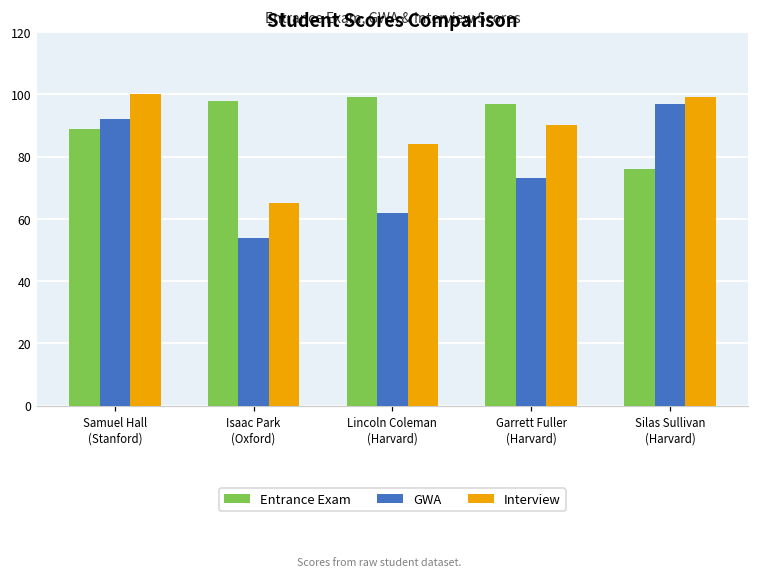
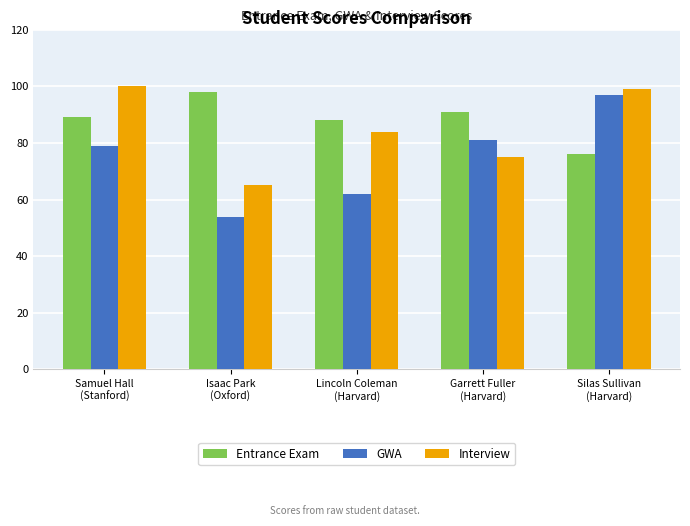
GWA, Samuel Hall (Stanford): 92 -> 79
Entrance Exam, Lincoln Coleman (Harvard): 99 -> 88
Entrance Exam, Garrett Fuller (Harvard): 97 -> 91
GWA, Garrett Fuller (Harvard): 73 -> 81
Interview, Garrett Fuller (Harvard): 90 -> 75
